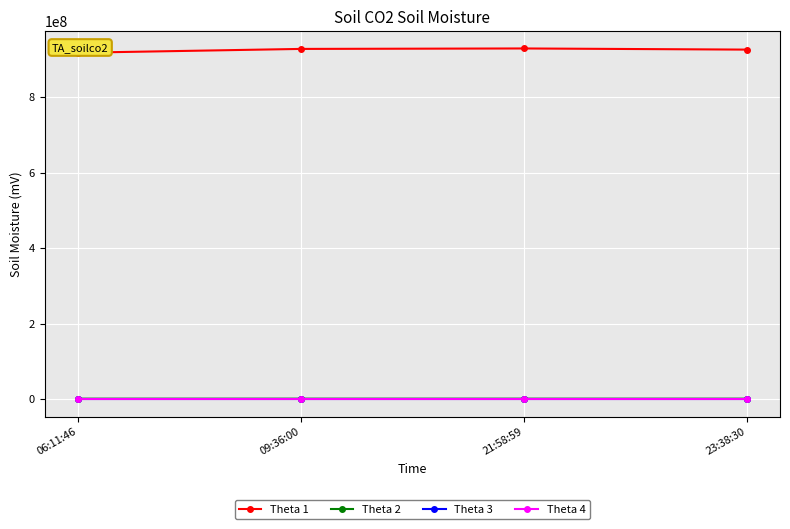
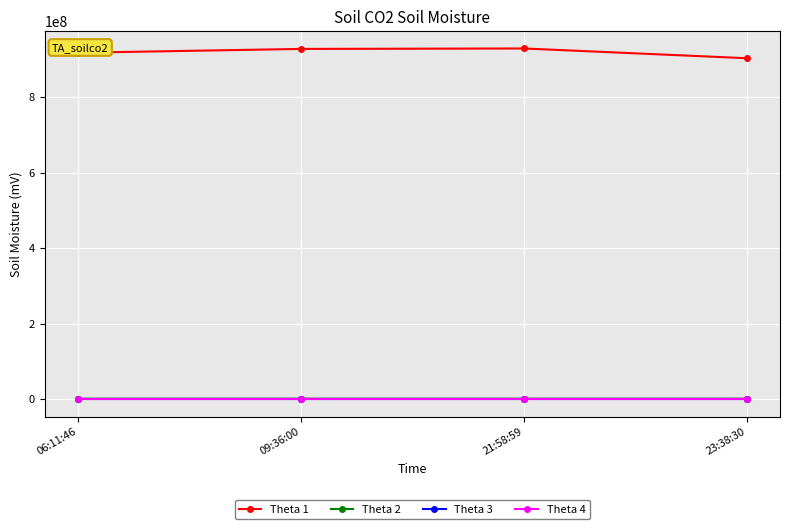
Theta 1, 23:38:30: 930000000 -> 900000000
